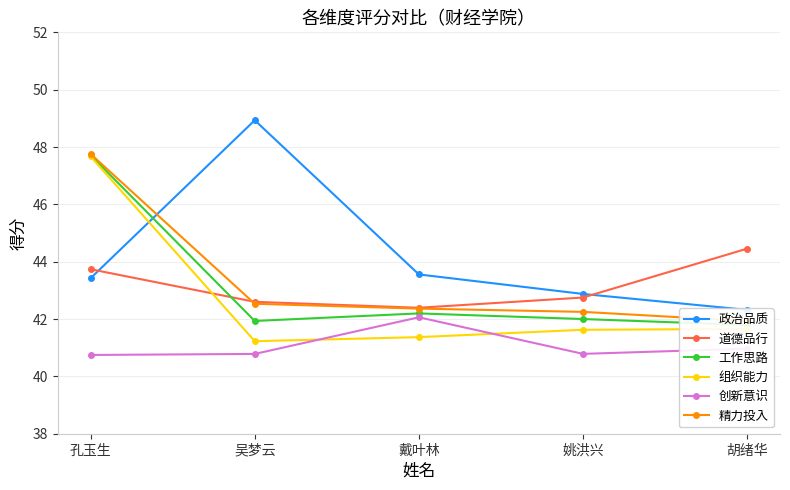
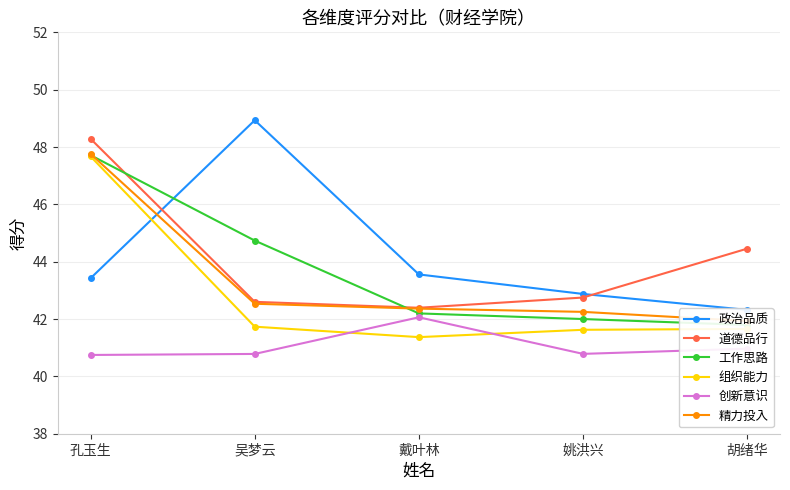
道德品行, 孔玉生: 43.7 -> 48.3
工作思路, 吴梦云: 41.9 -> 44.7
组织能力, 吴梦云: 41.2 -> 41.7
